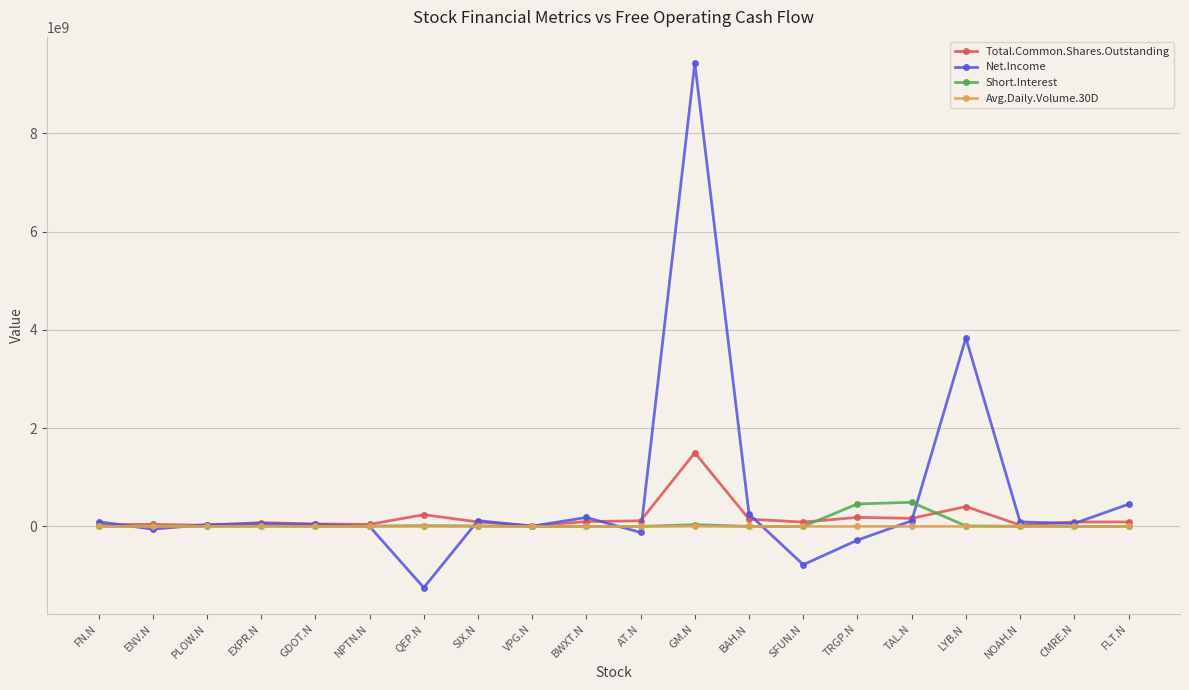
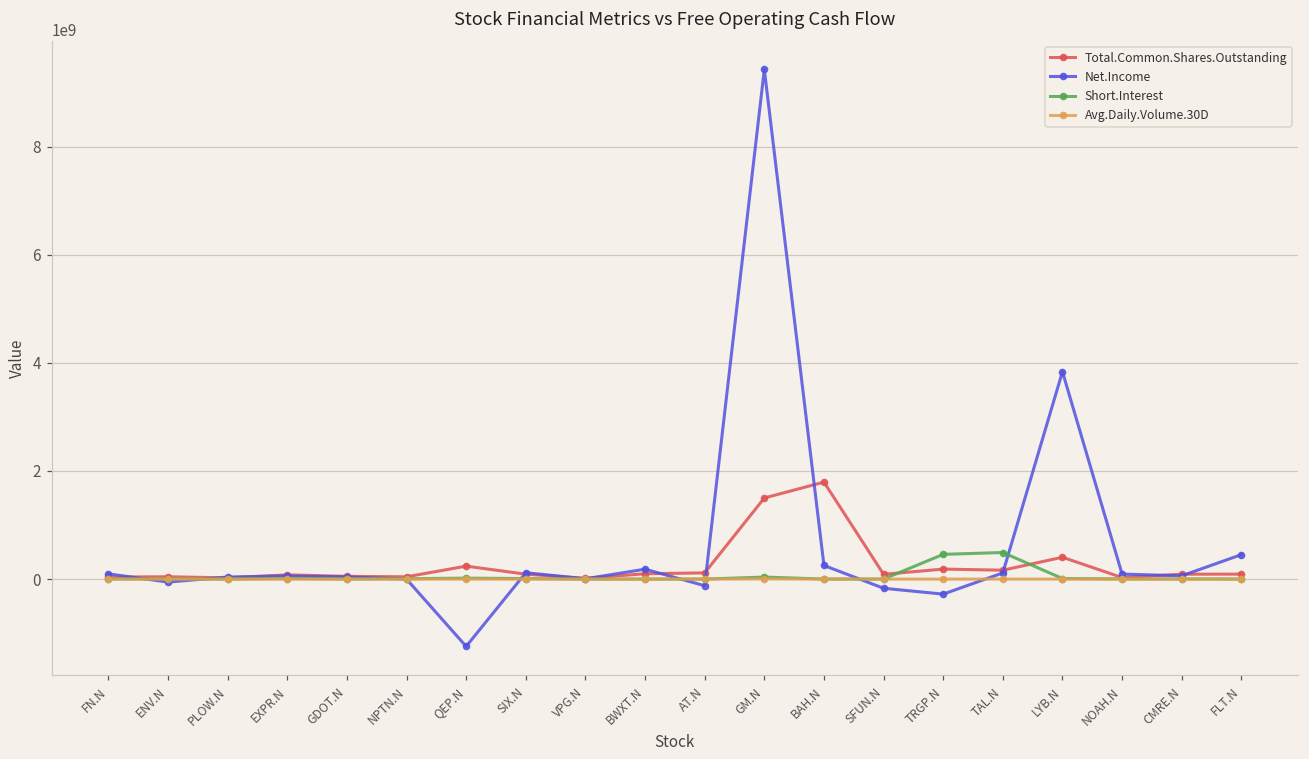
Total.Common.Shares.Outstanding, BAH.N: 100000000 -> 1800000000
Net.Income, SFUN.N: -800000000 -> -200000000
